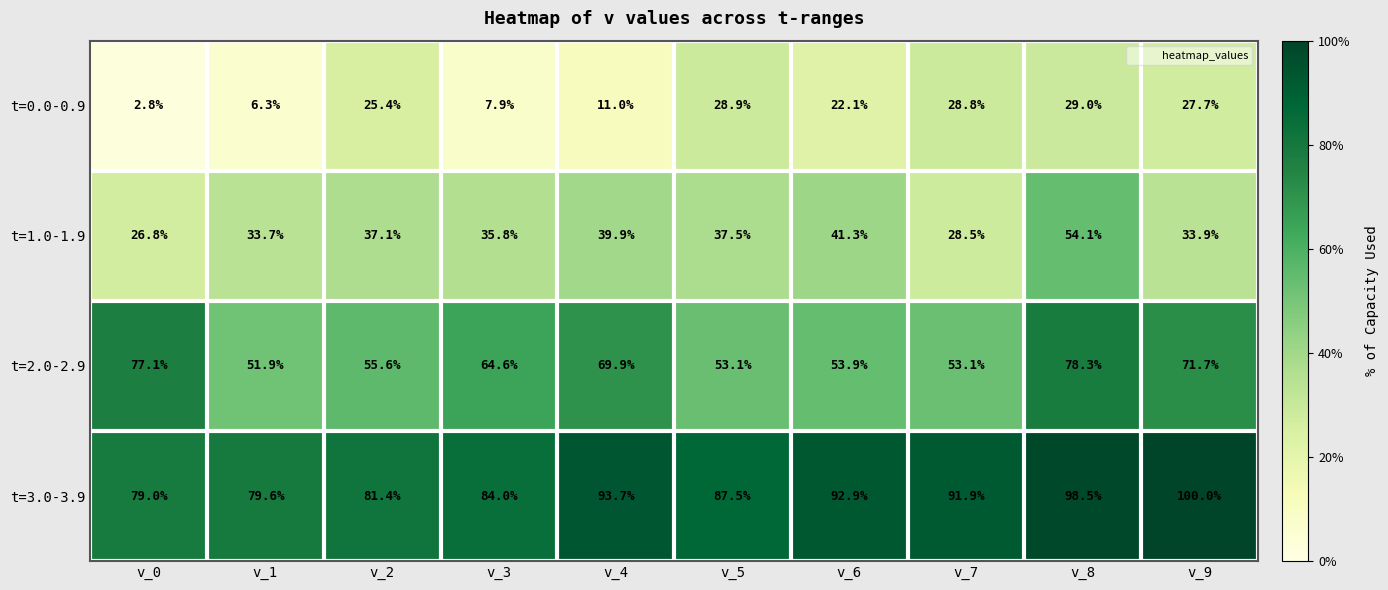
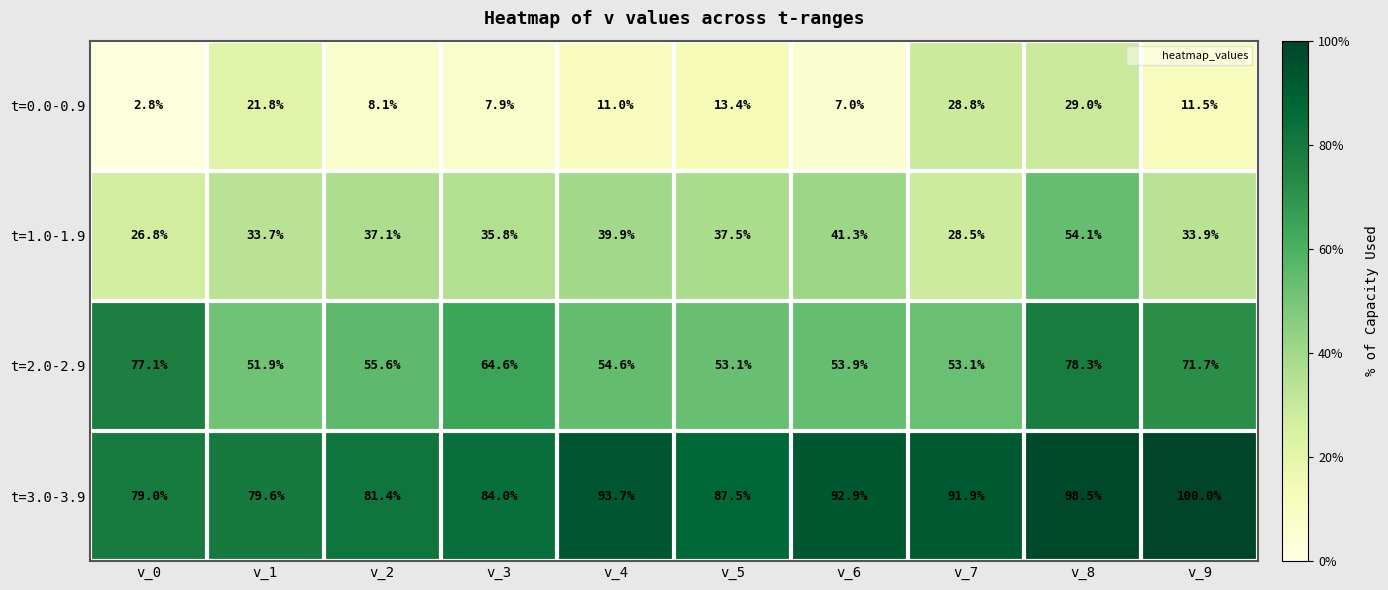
t=0.0-0.9, v_1: 6.3% -> 21.8%
t=0.0-0.9, v_2: 25.4% -> 8.1%
t=0.0-0.9, v_5: 28.9% -> 13.4%
t=0.0-0.9, v_6: 22.1% -> 7.0%
t=0.0-0.9, v_9: 27.7% -> 11.5%
t=2.0-2.9, v_4: 69.9% -> 54.6%
